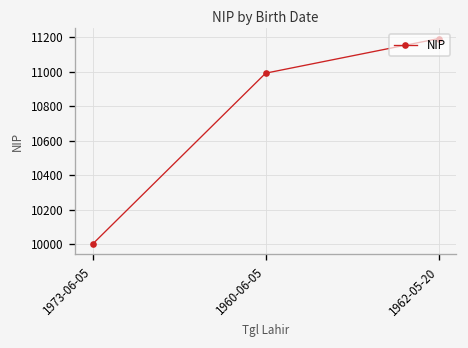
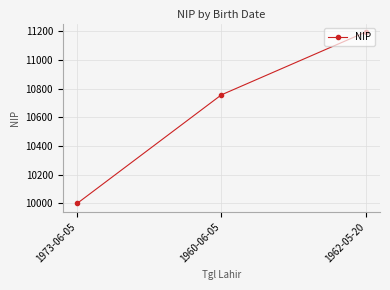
1960-06-05: 10990 -> 10760
